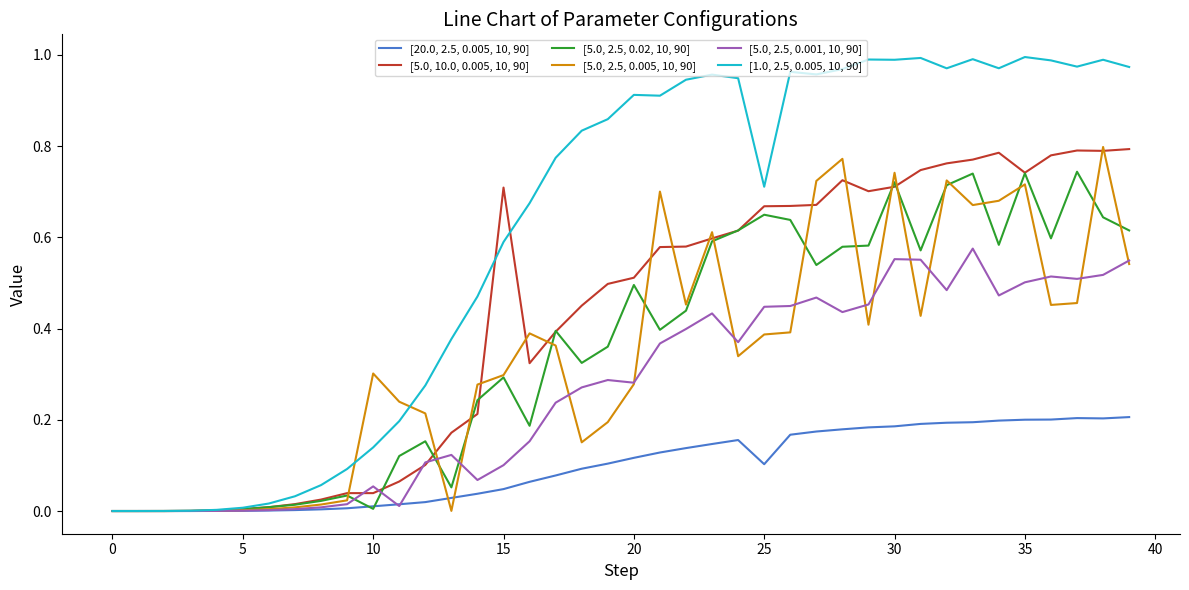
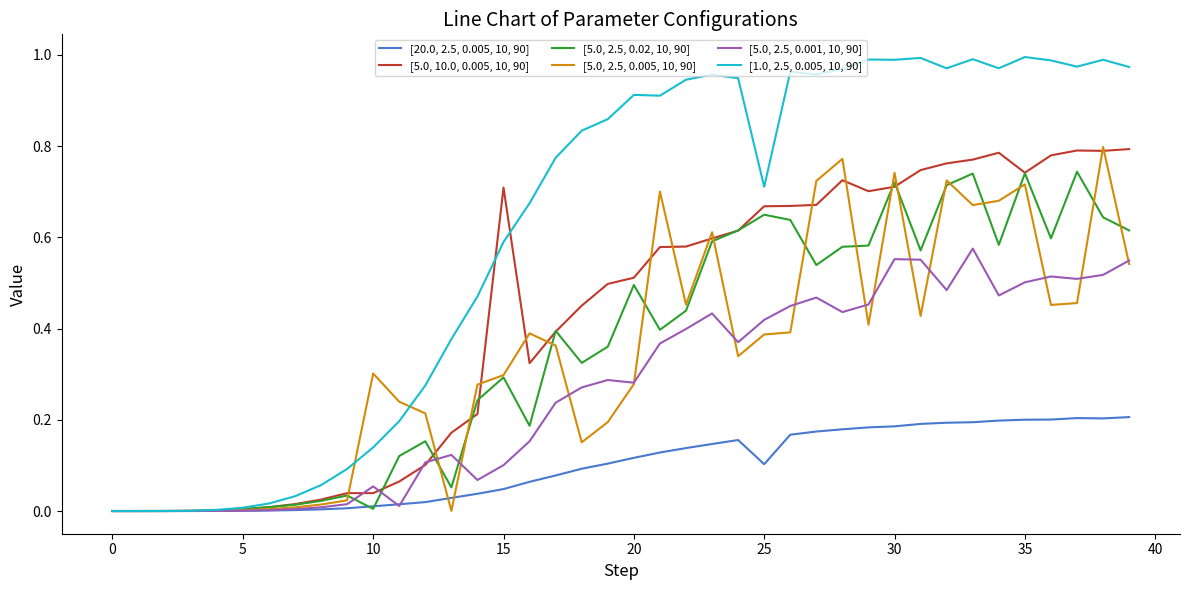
[5.0, 2.5, 0.001, 10, 90], 25: 0.45 -> 0.42
